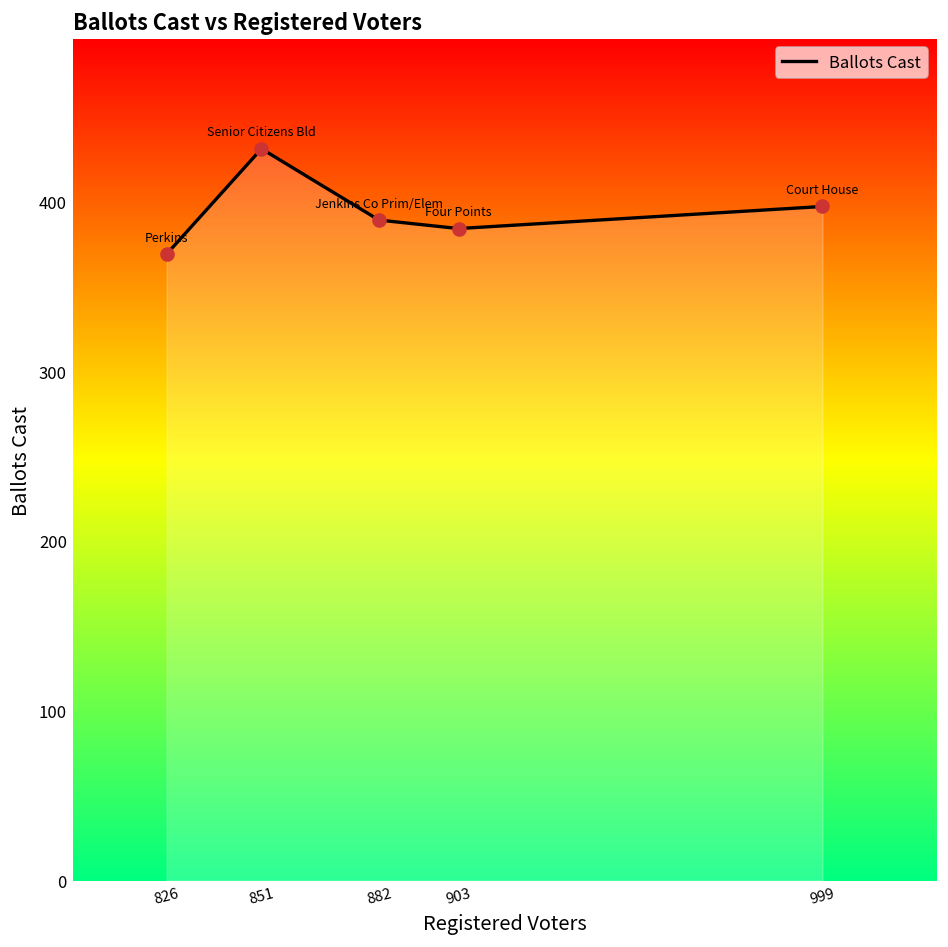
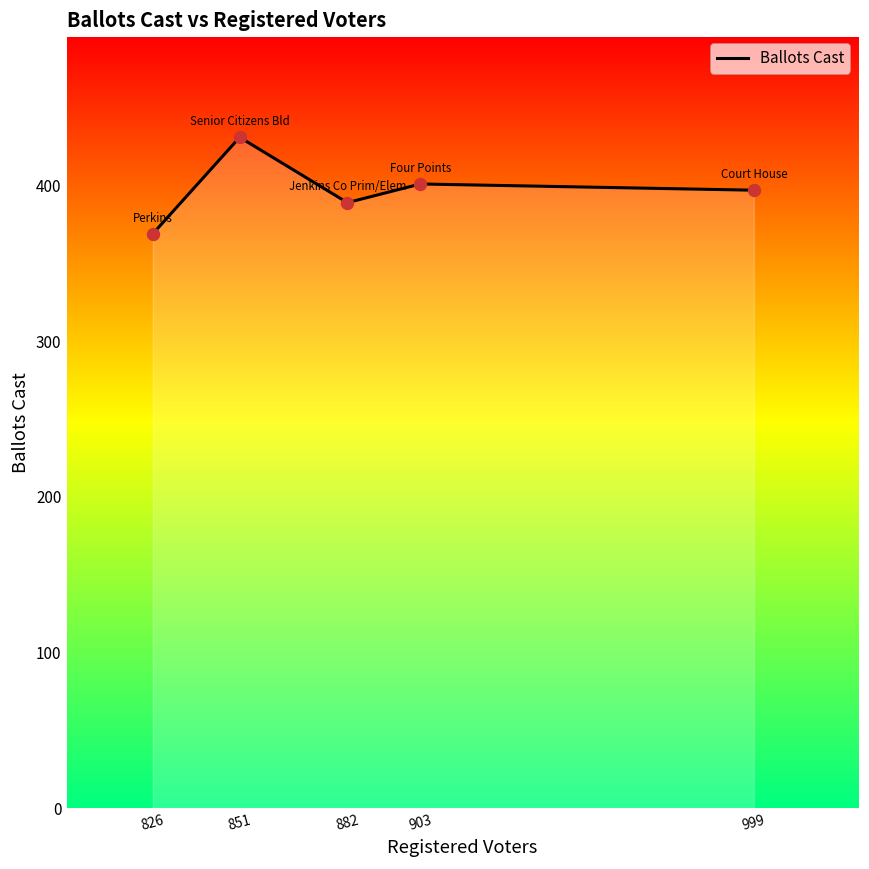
903: 384 -> 401
